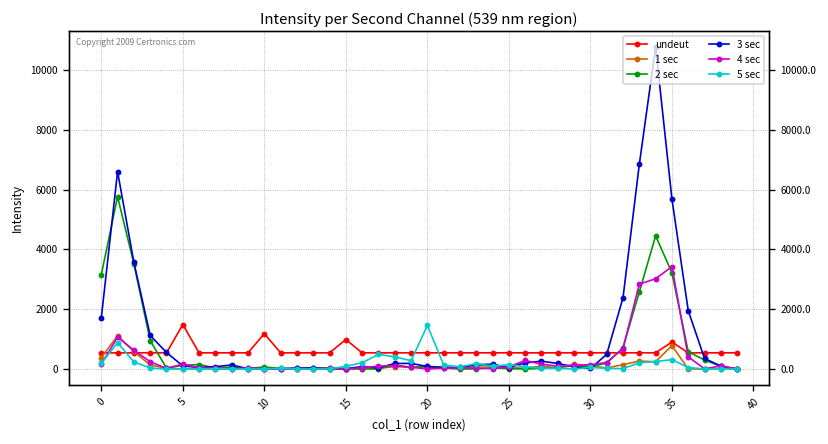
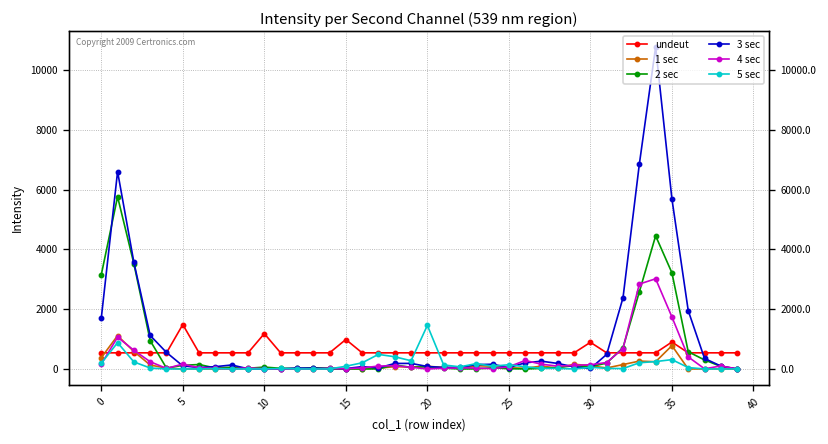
undeut, 30: 500 -> 900
4 sec, 35: 3400 -> 1700
